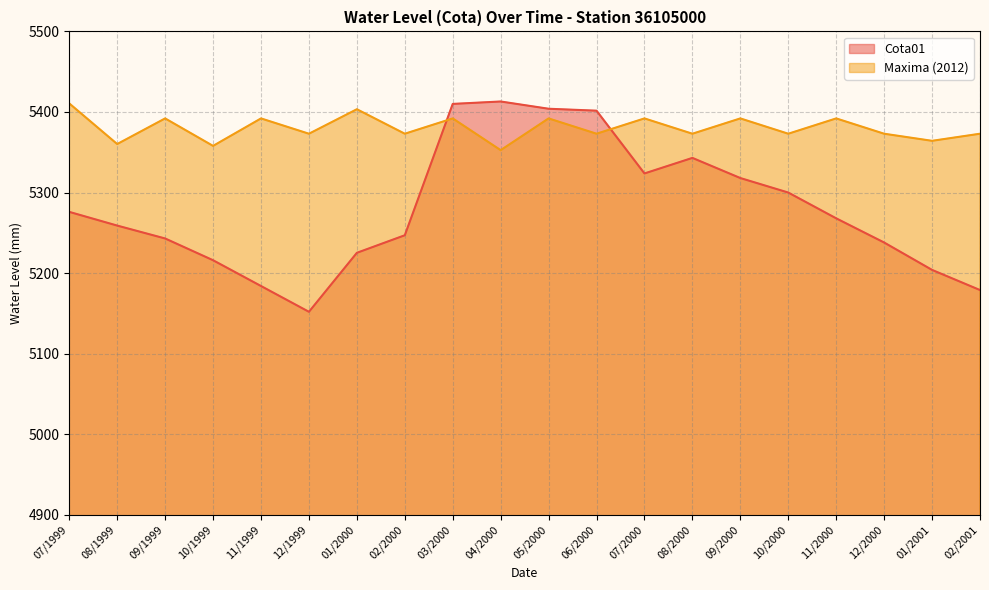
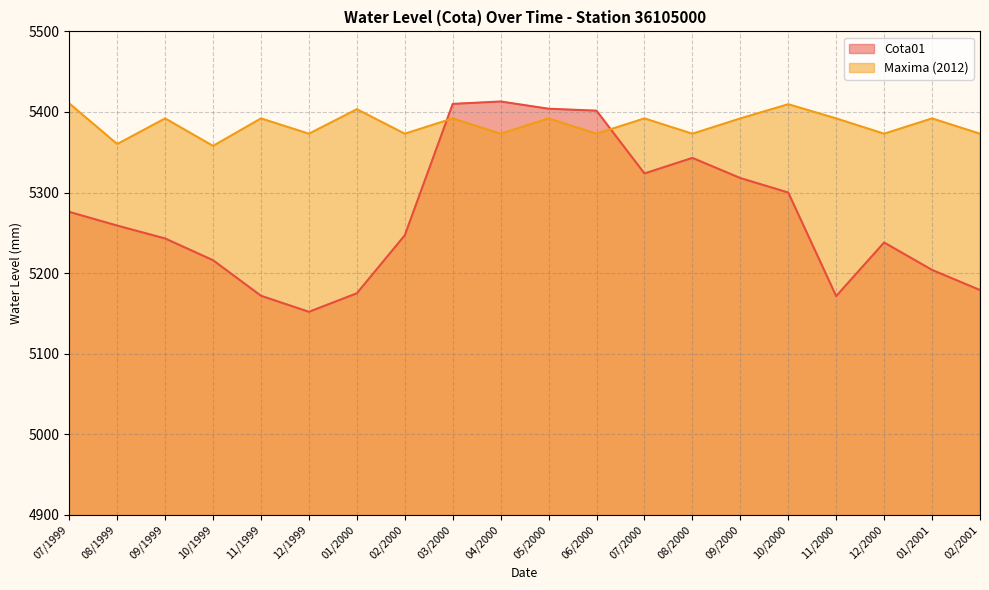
Cota01, 11/1999: 5180 -> 5170
Cota01, 01/2000: 5230 -> 5180
Maxima (2012), 04/2000: 5350 -> 5370
Maxima (2012), 10/2000: 5370 -> 5410
Cota01, 11/2000: 5270 -> 5170
Maxima (2012), 01/2001: 5360 -> 5390
